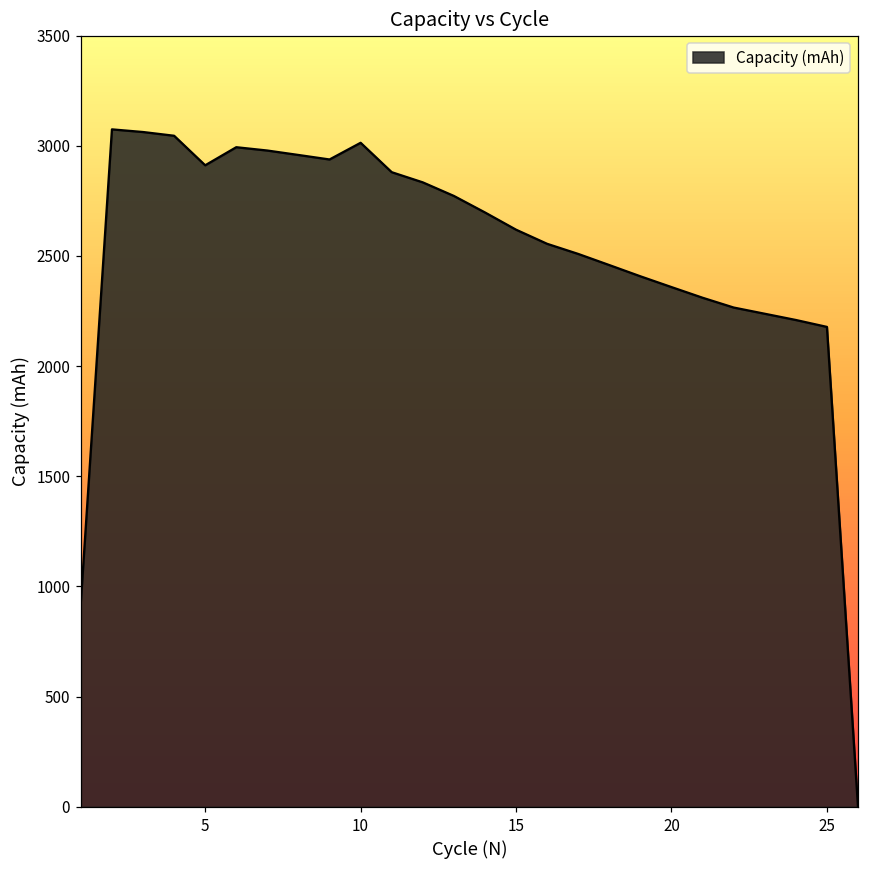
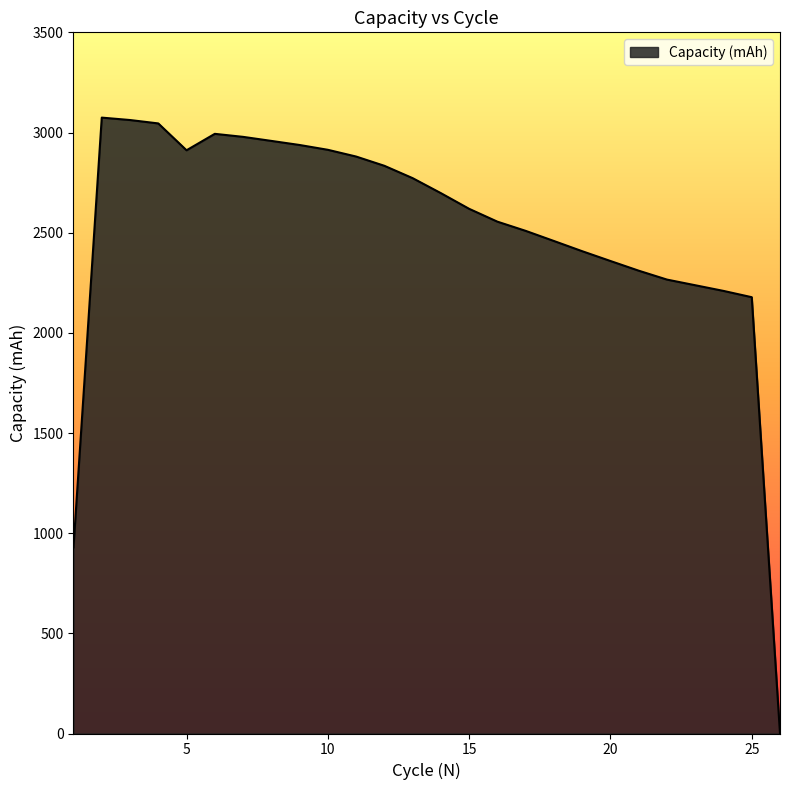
10: 3010 -> 2910
